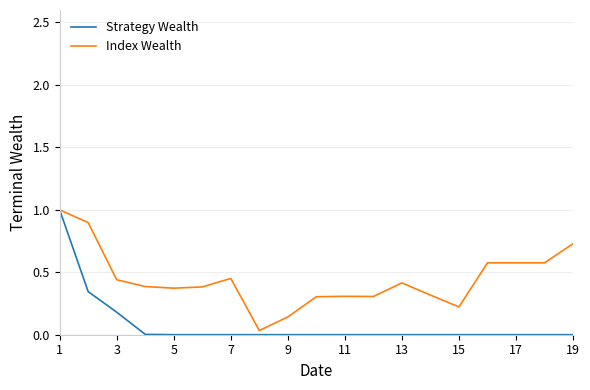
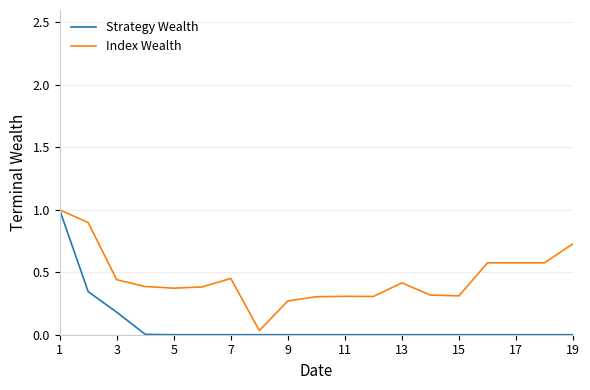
Index Wealth, 9: 0.14 -> 0.27
Index Wealth, 15: 0.22 -> 0.31
